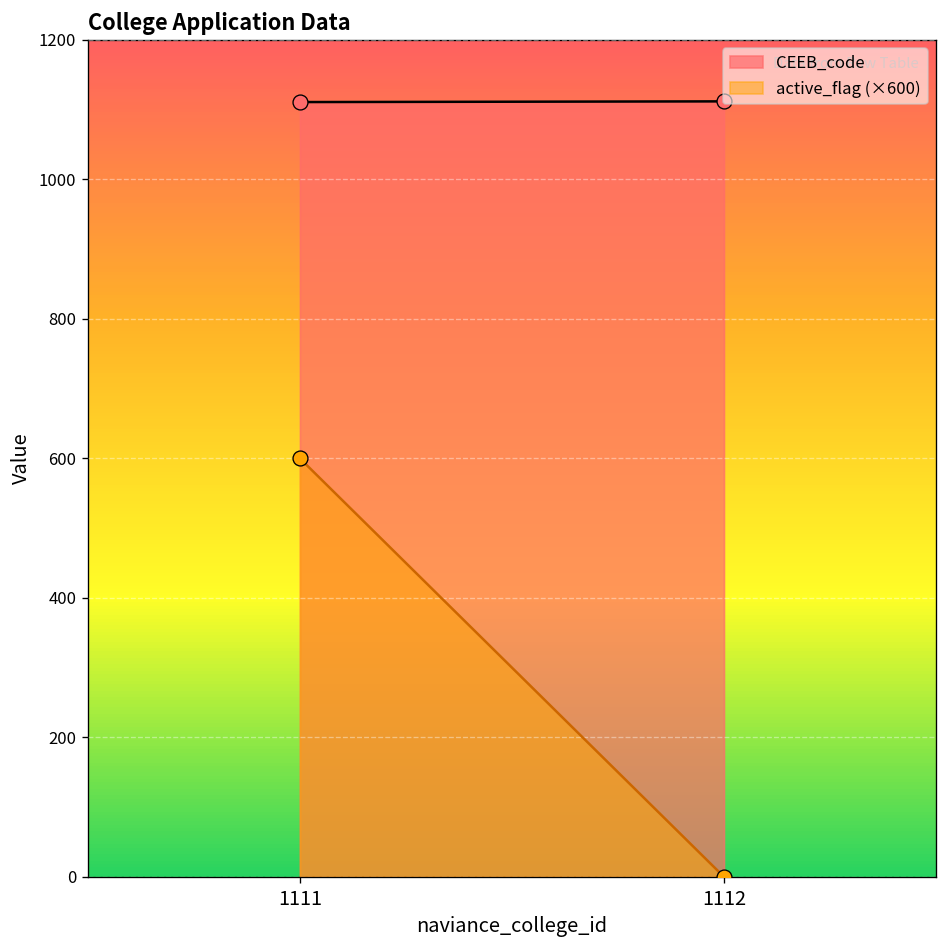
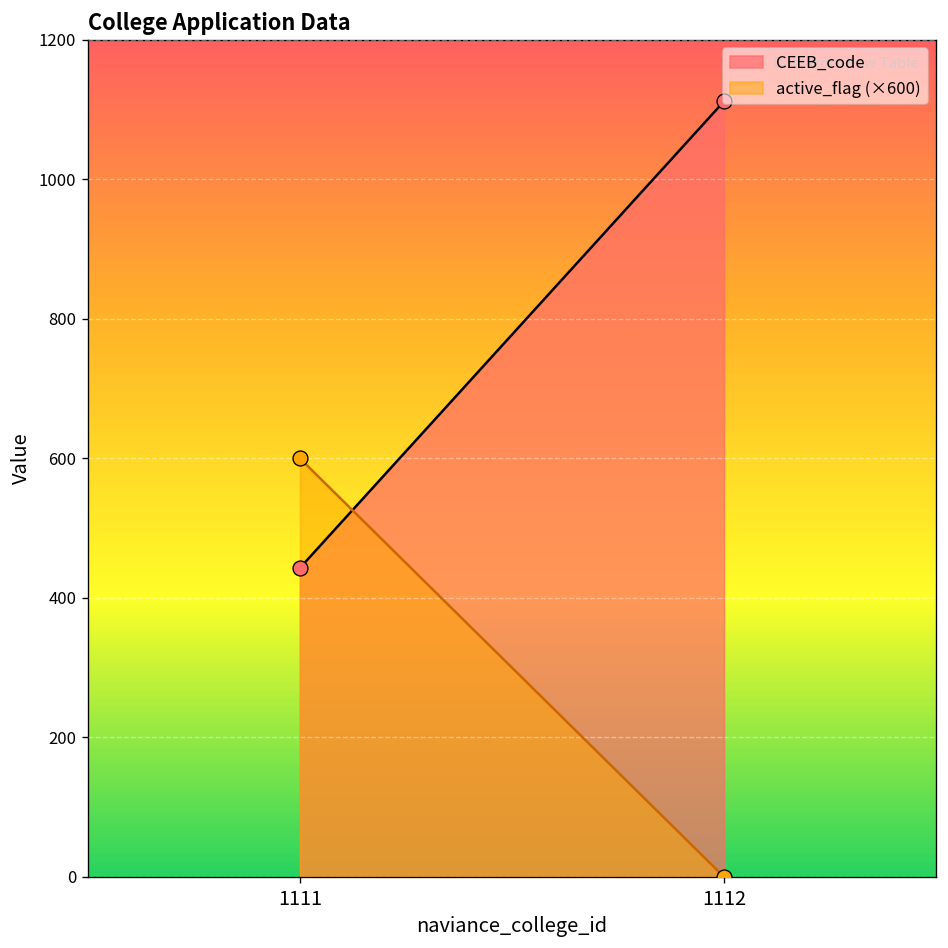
CEEB_code, 1111: 1110 -> 440
